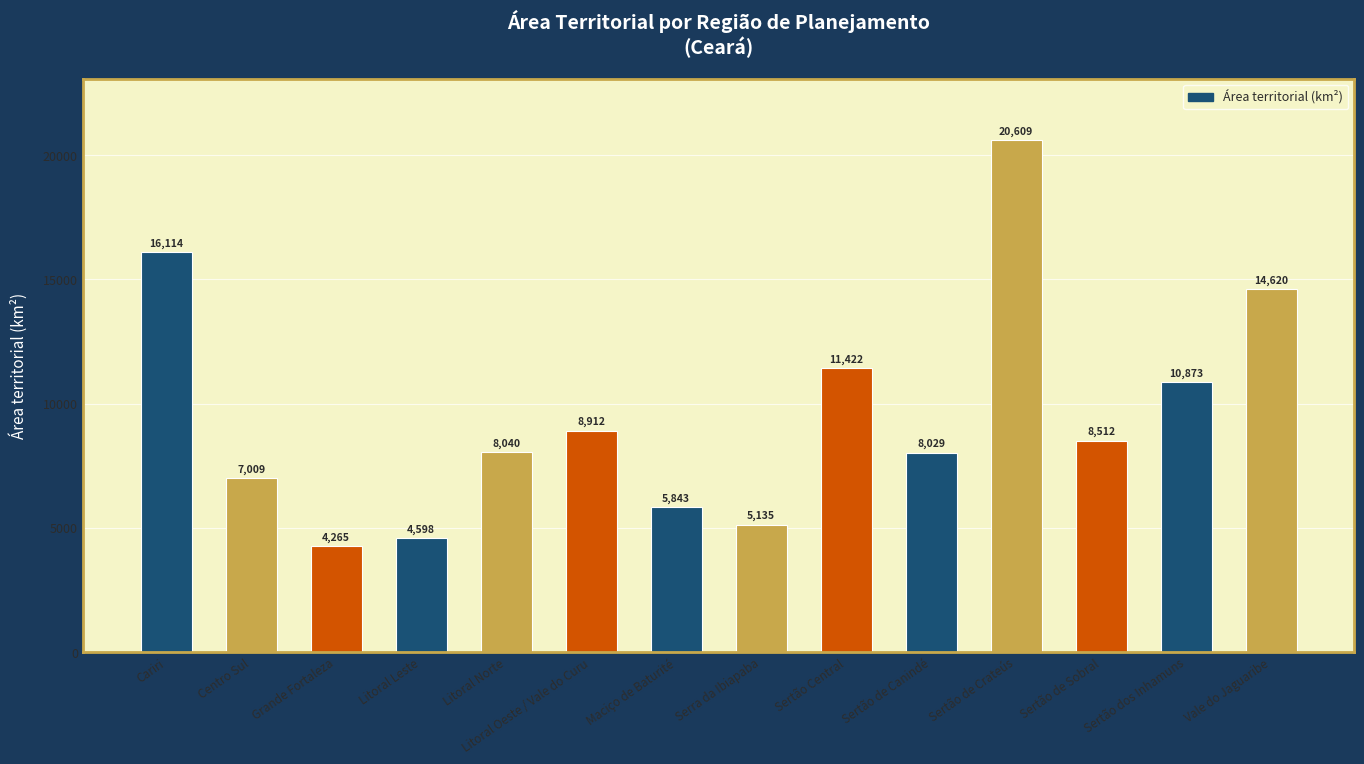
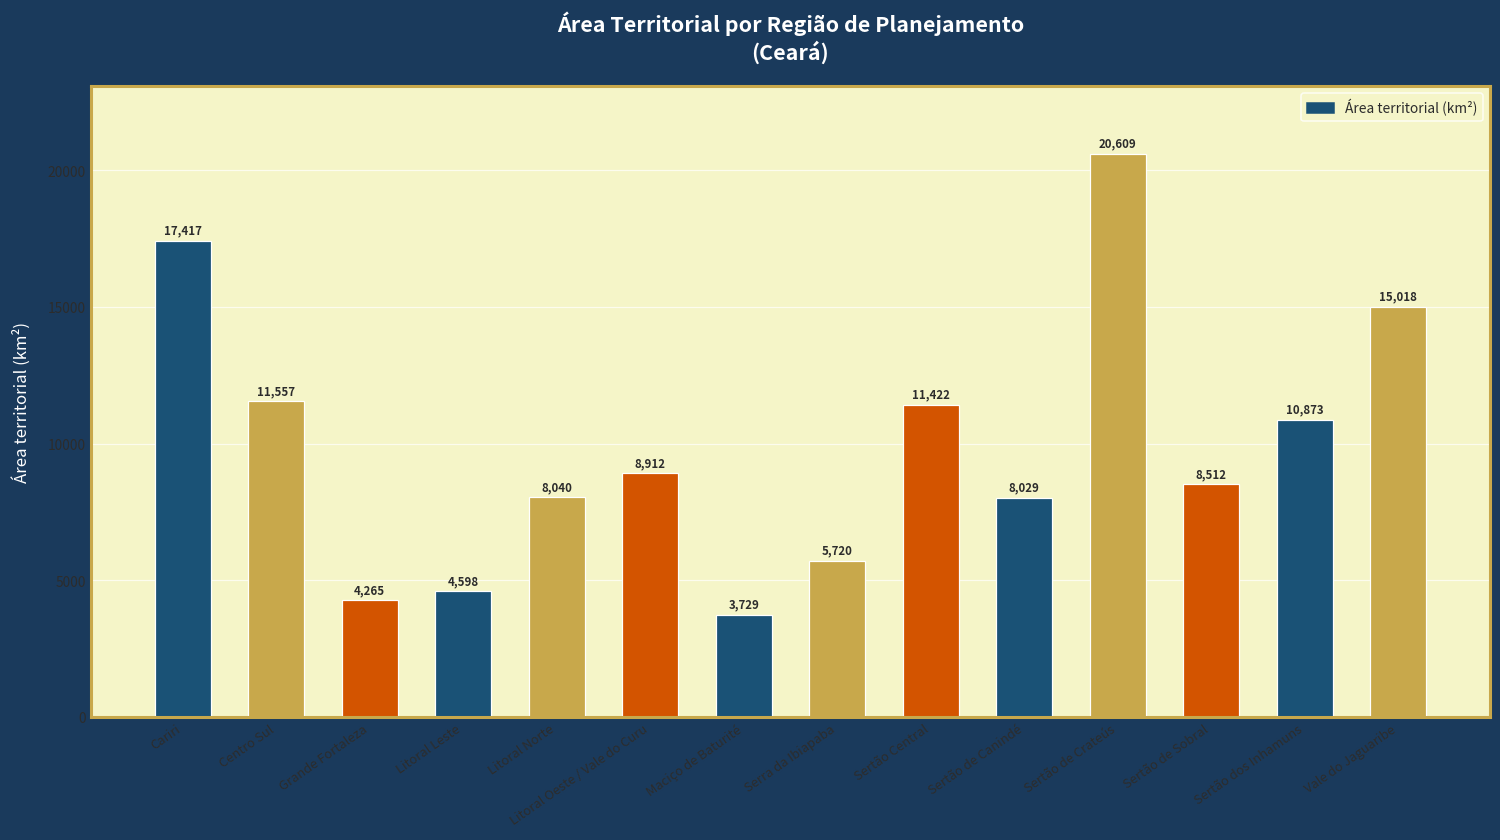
Cariri: 16,114 -> 17,417
Centro Sul: 7,009 -> 11,557
Maciço de Baturité: 5,843 -> 3,729
Serra da Ibiapaba: 5,135 -> 5,720
Vale do Jaguaribe: 14,620 -> 15,018
